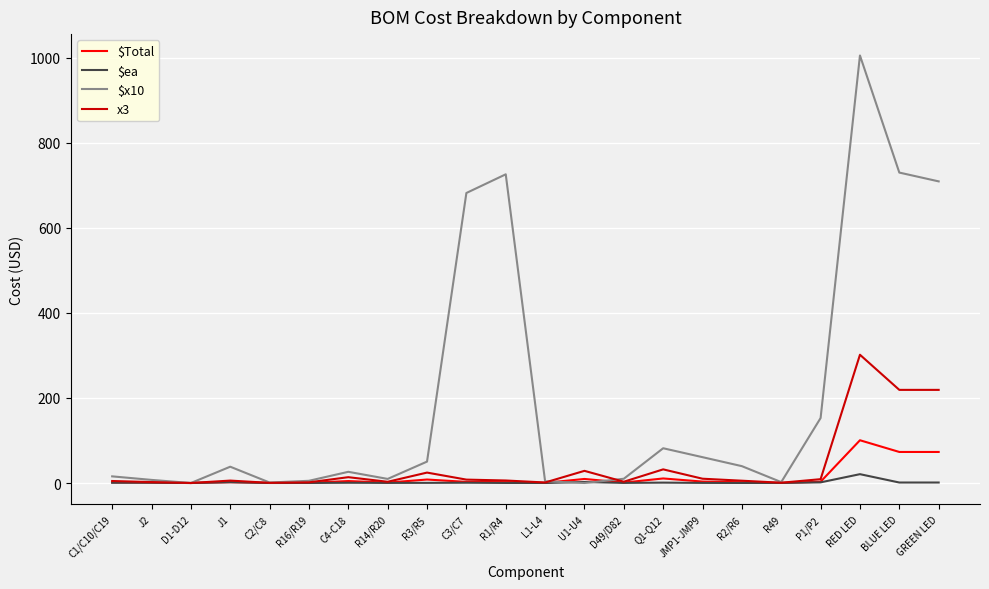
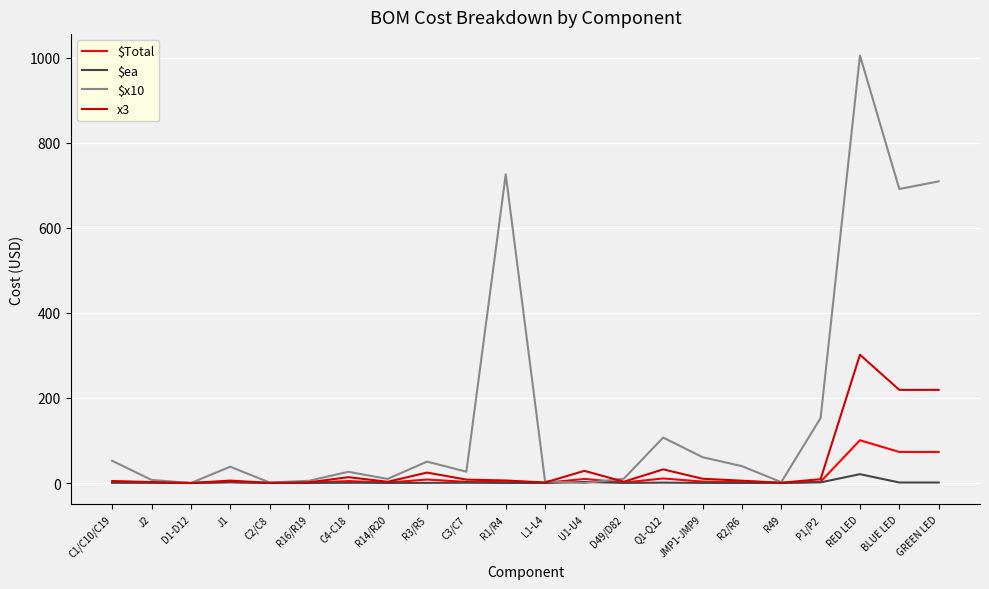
$x10, C1/C10/C19: 20 -> 50
$x10, C3/C7: 680 -> 30
$x10, Q1-Q12: 80 -> 110
$x10, BLUE LED: 730 -> 690
